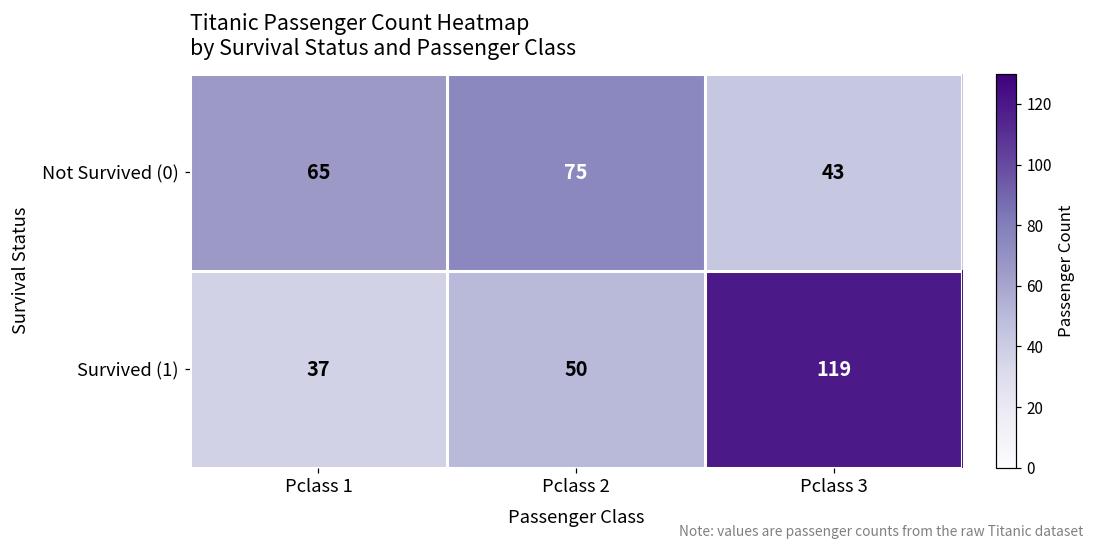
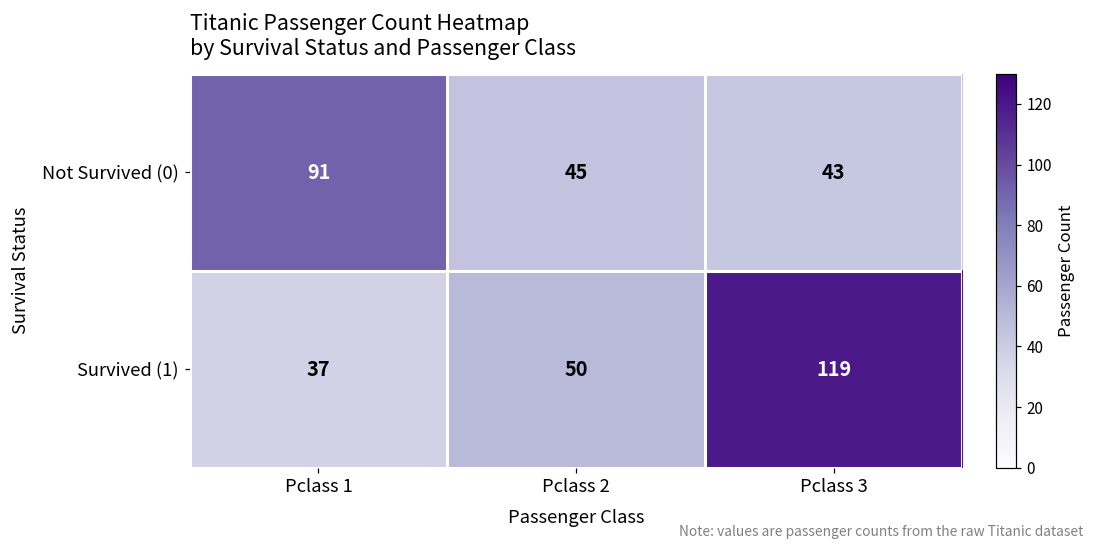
Not Survived (0), Pclass 1: 65 -> 91
Not Survived (0), Pclass 2: 75 -> 45
